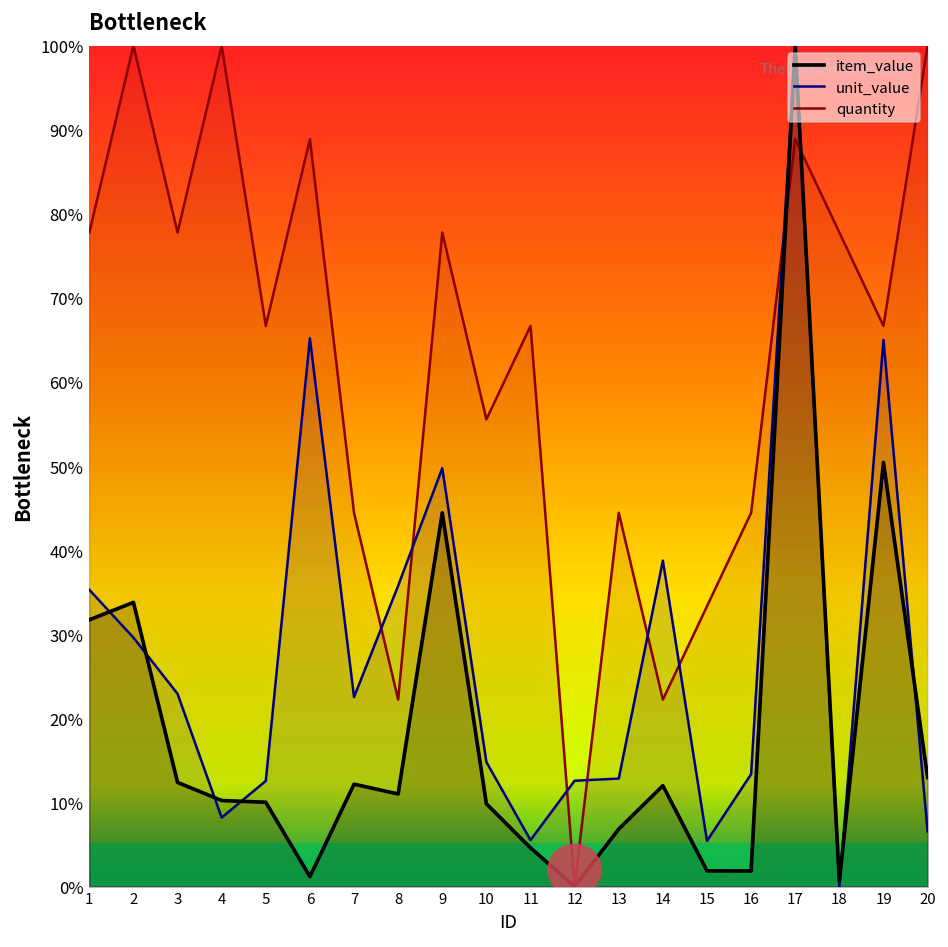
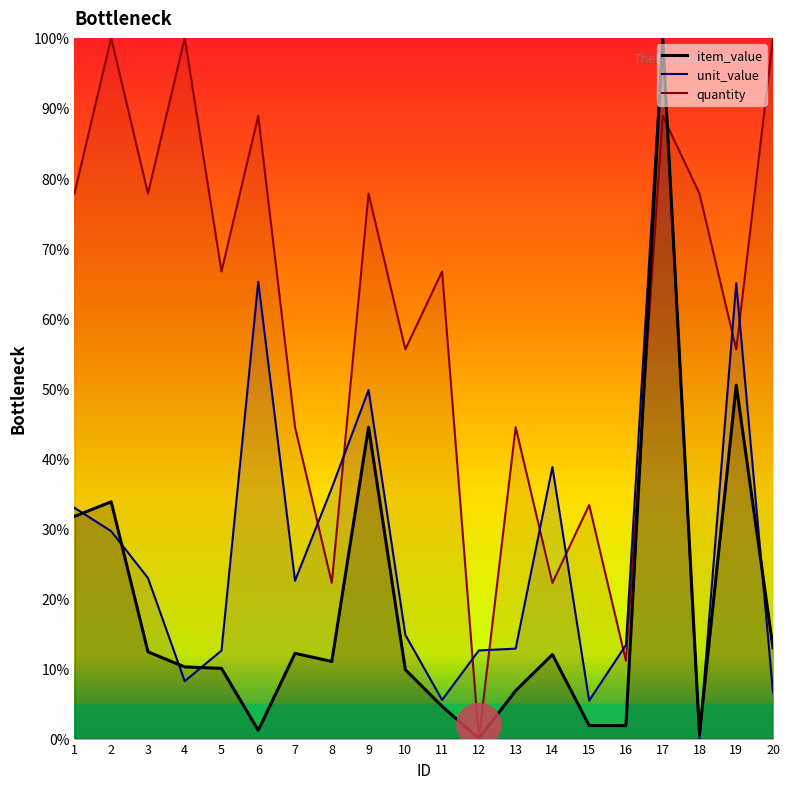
unit_value, 1: 35% -> 33%
quantity, 16: 44% -> 11%
quantity, 19: 67% -> 56%
